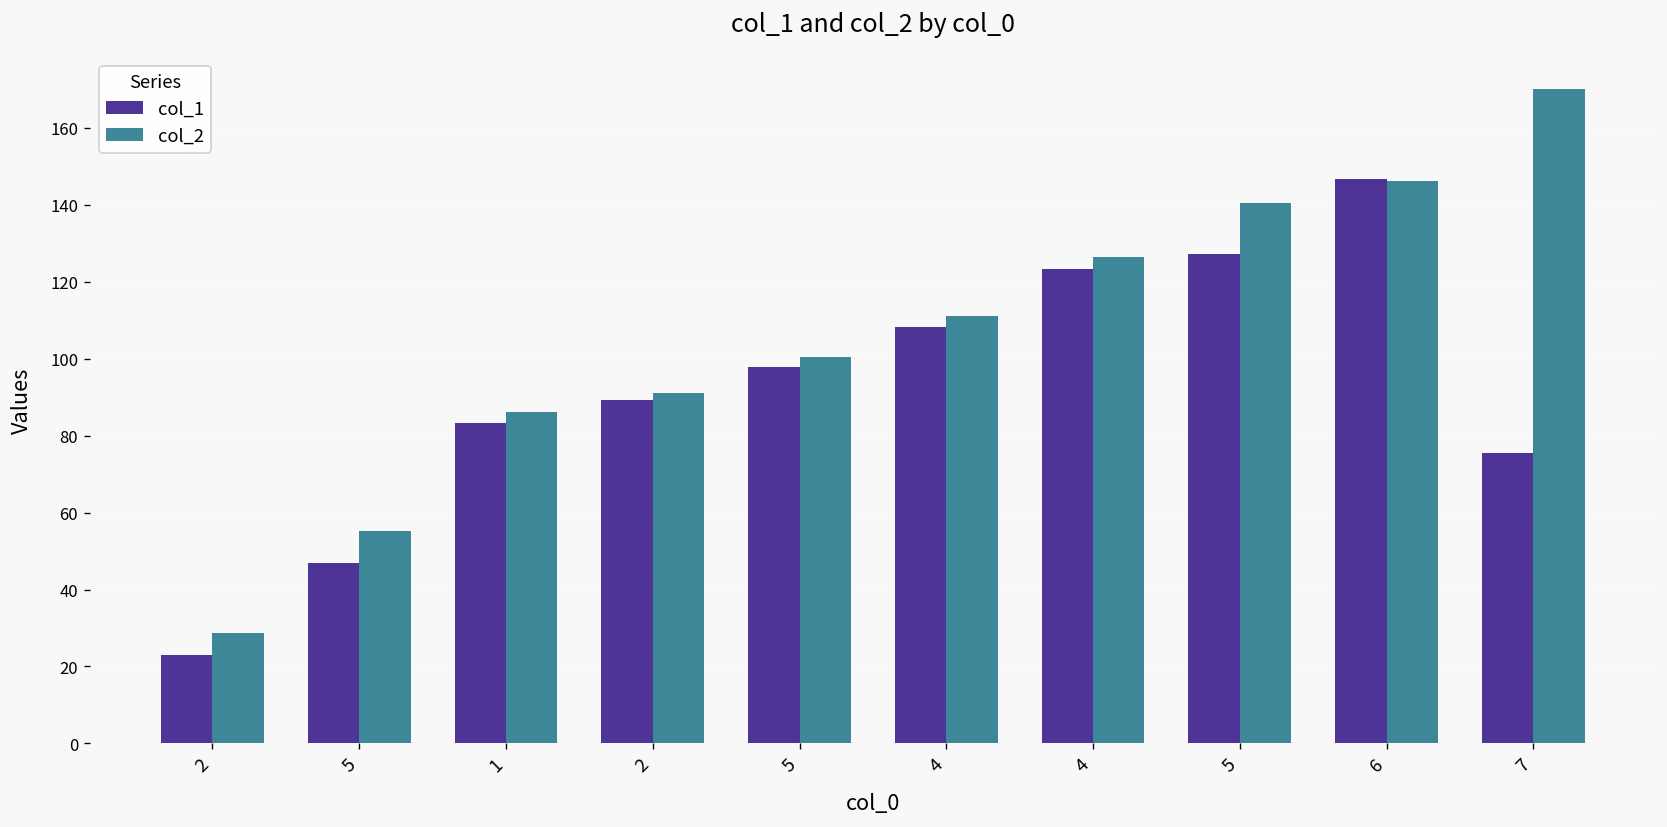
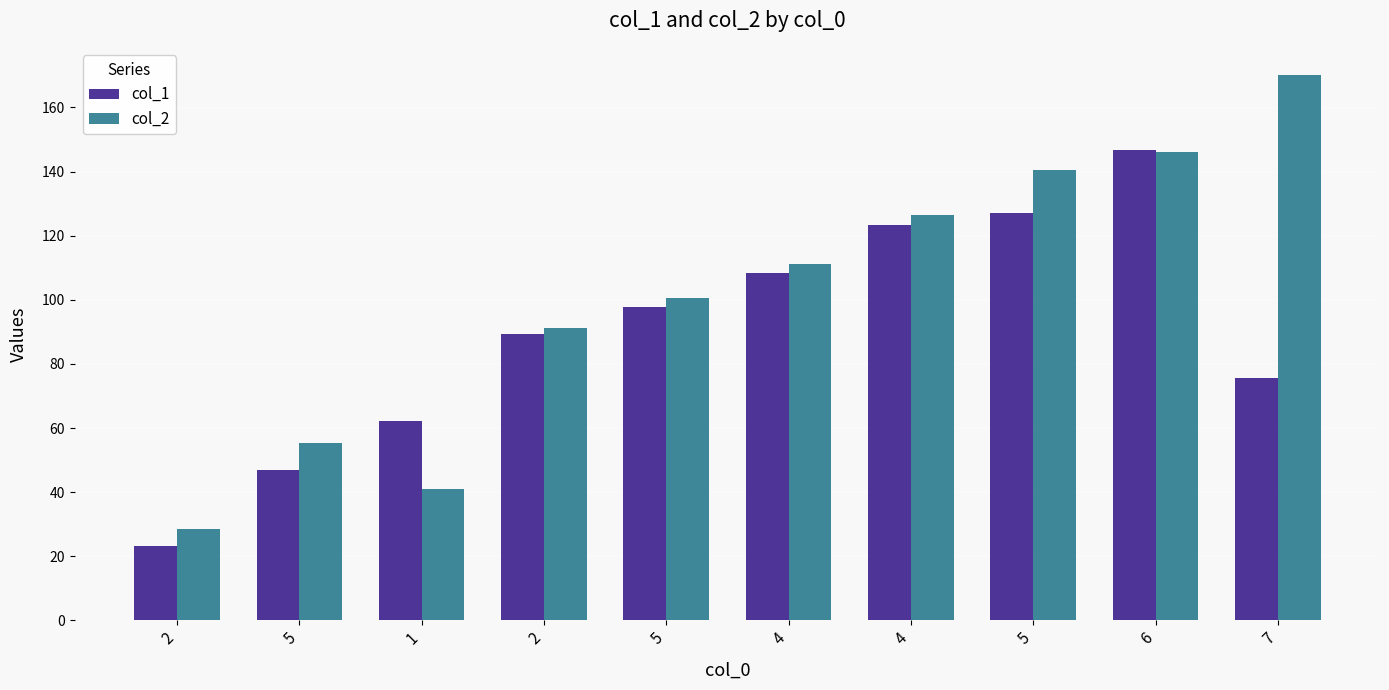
col_1, 1: 83 -> 62
col_2, 1: 86 -> 41
